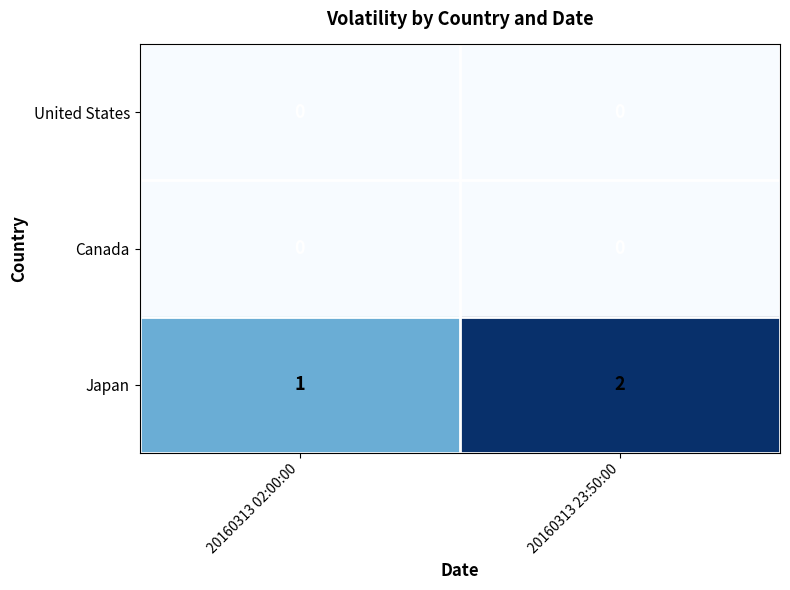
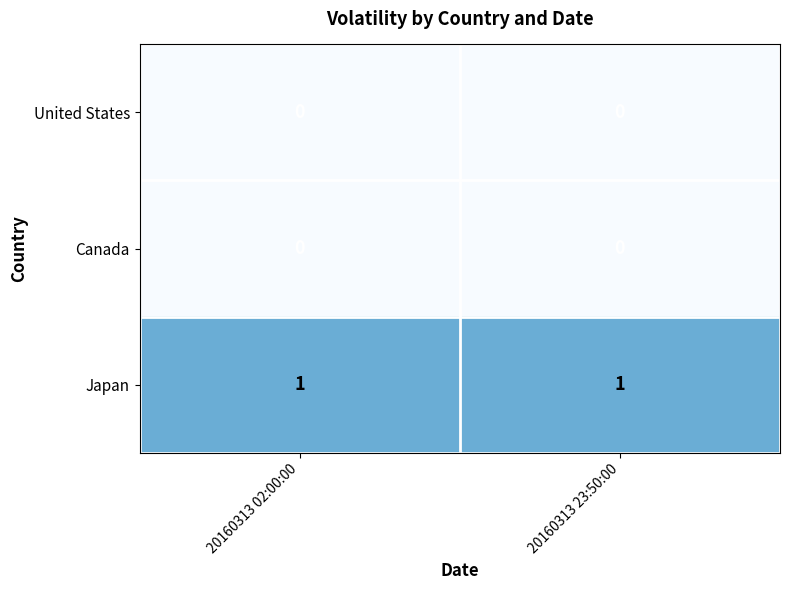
Japan, 20160313 23:50:00: 2 -> 1
